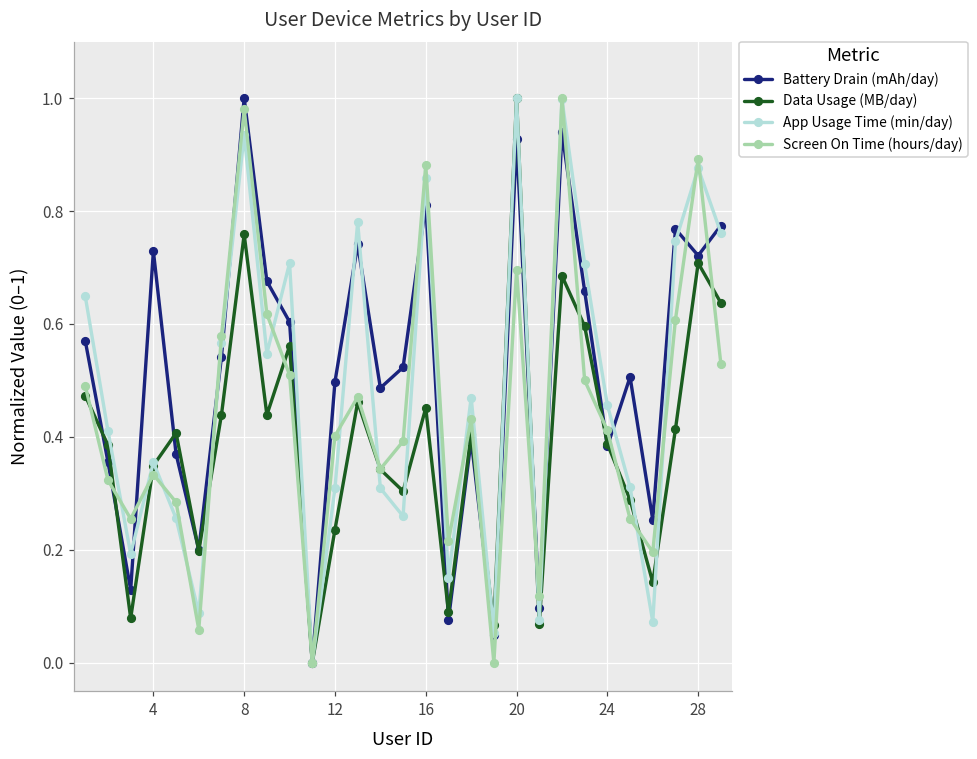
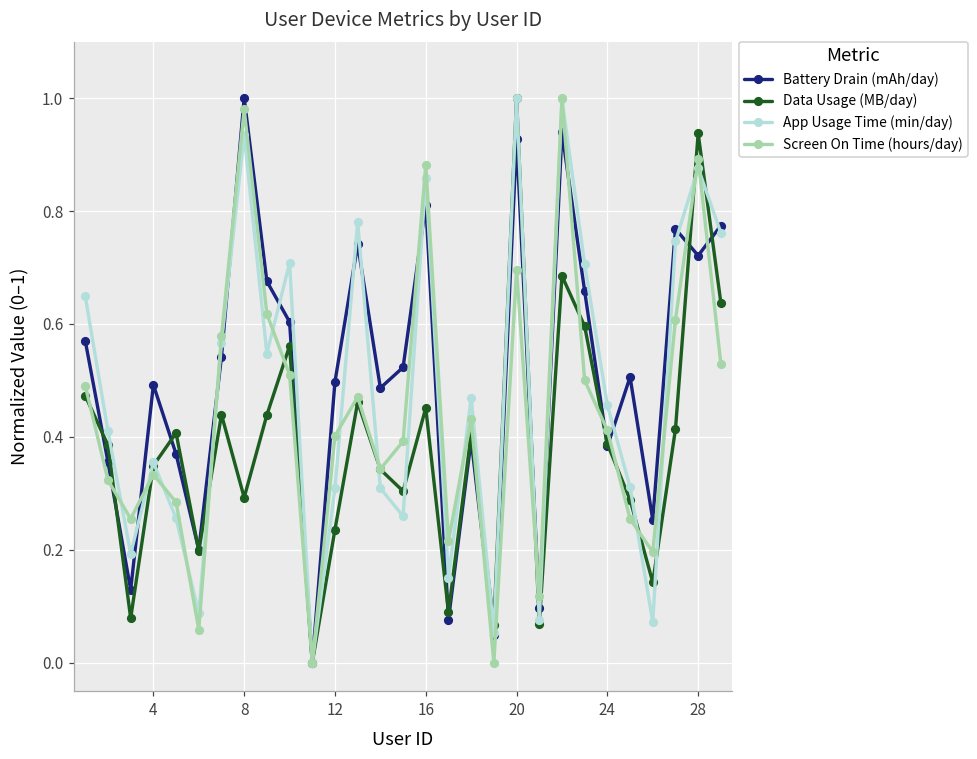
Battery Drain (mAh/day), 4: 0.73 -> 0.49
Data Usage (MB/day), 8: 0.76 -> 0.29
Data Usage (MB/day), 28: 0.71 -> 0.94
